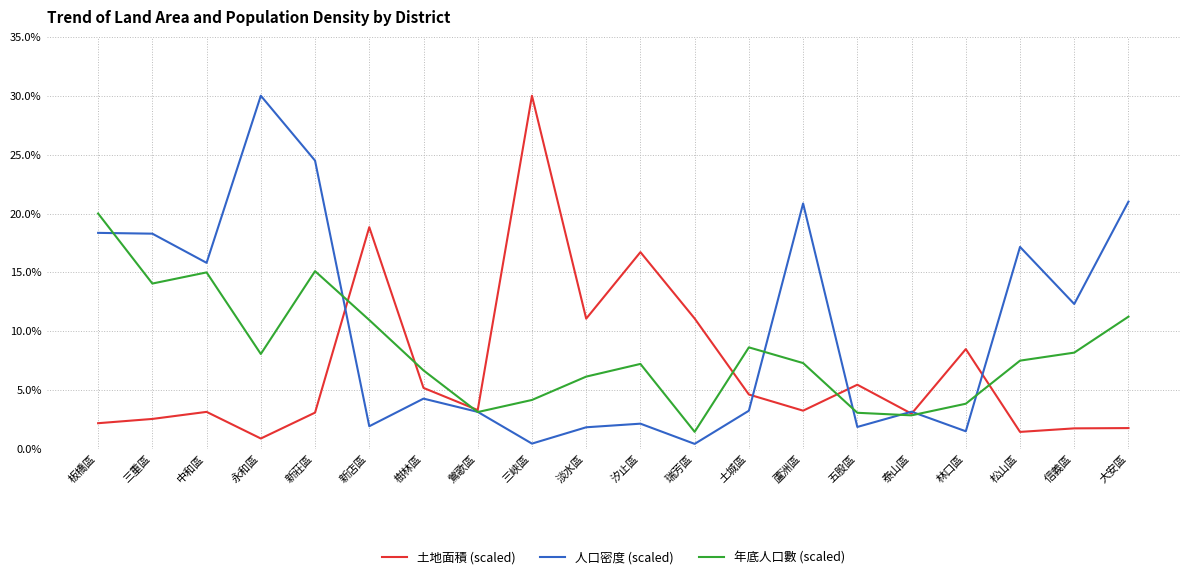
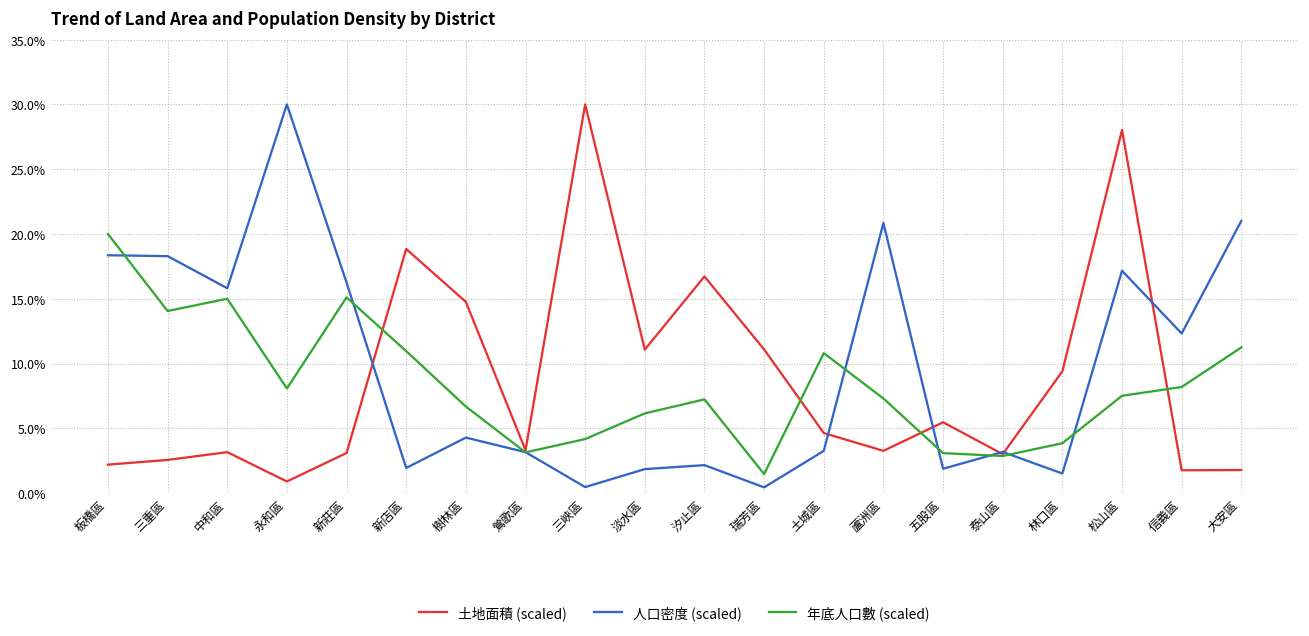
人口密度 (scaled), 新莊區: 24.5% -> 16.3%
土地面積 (scaled), 樹林區: 5.2% -> 14.8%
年底人口數 (scaled), 土城區: 8.6% -> 10.8%
土地面積 (scaled), 林口區: 8.5% -> 9.4%
土地面積 (scaled), 松山區: 1.5% -> 28.0%
